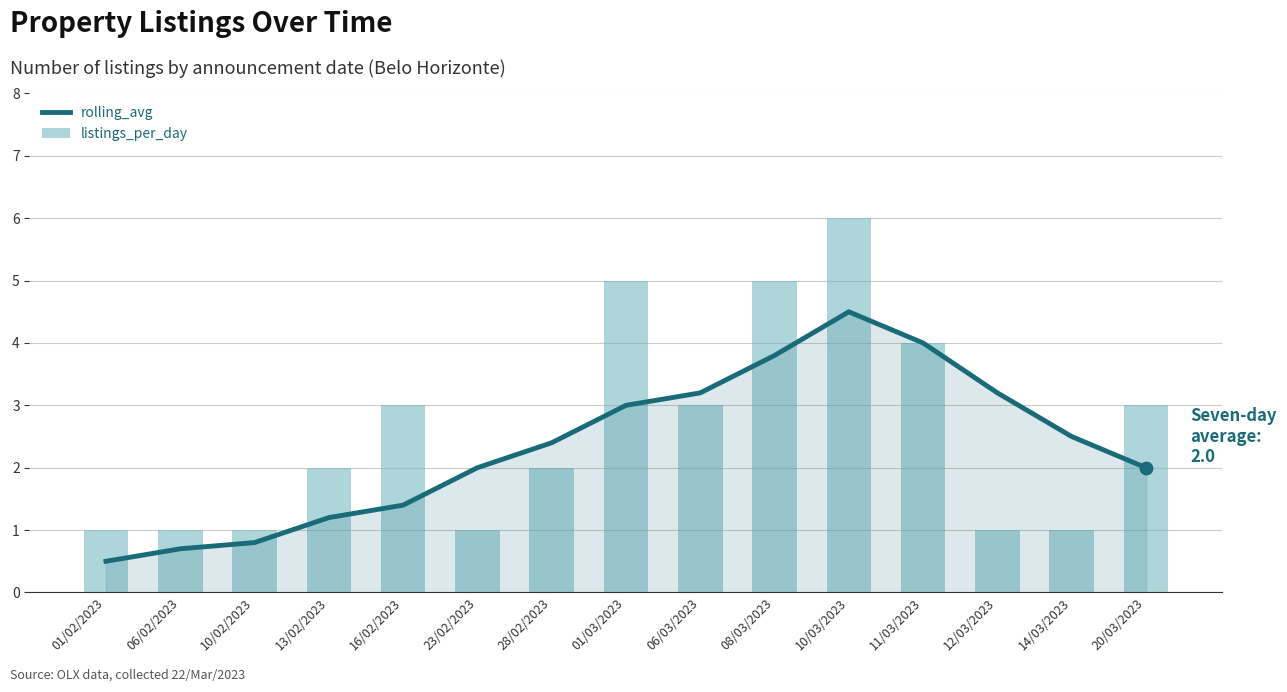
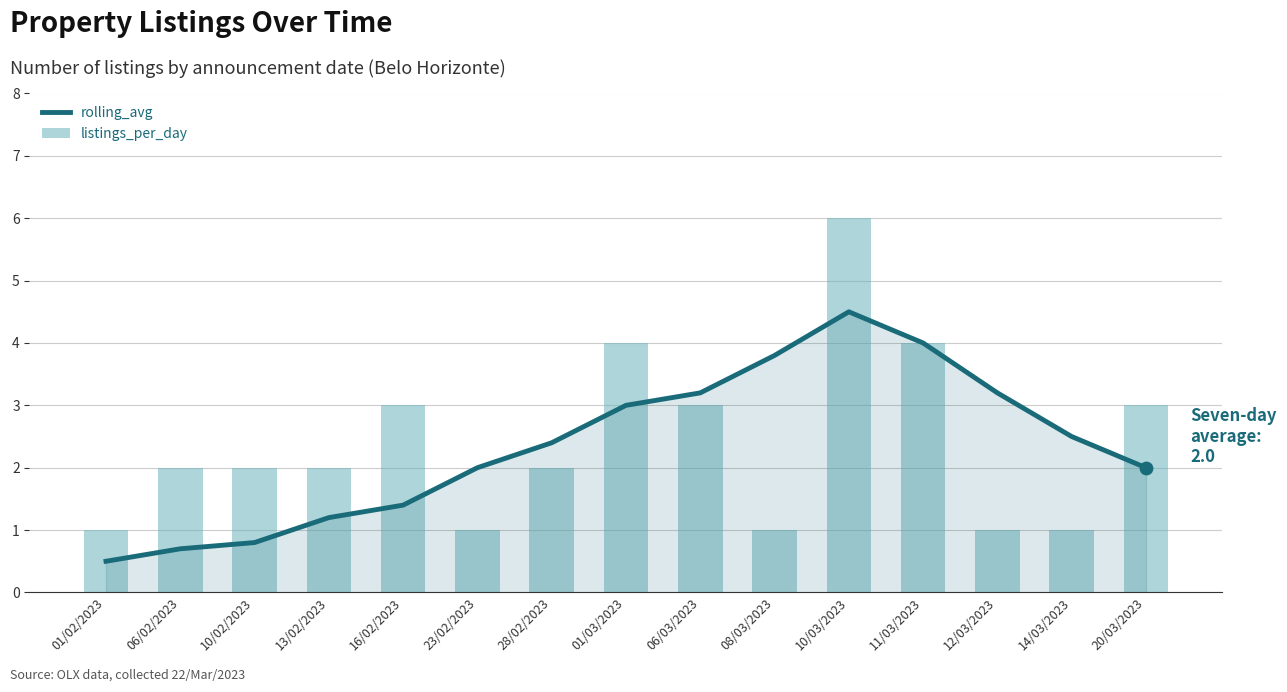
listings_per_day, 06/02/2023: 1 -> 2
listings_per_day, 10/02/2023: 1 -> 2
listings_per_day, 01/03/2023: 5 -> 4
listings_per_day, 08/03/2023: 5 -> 1
